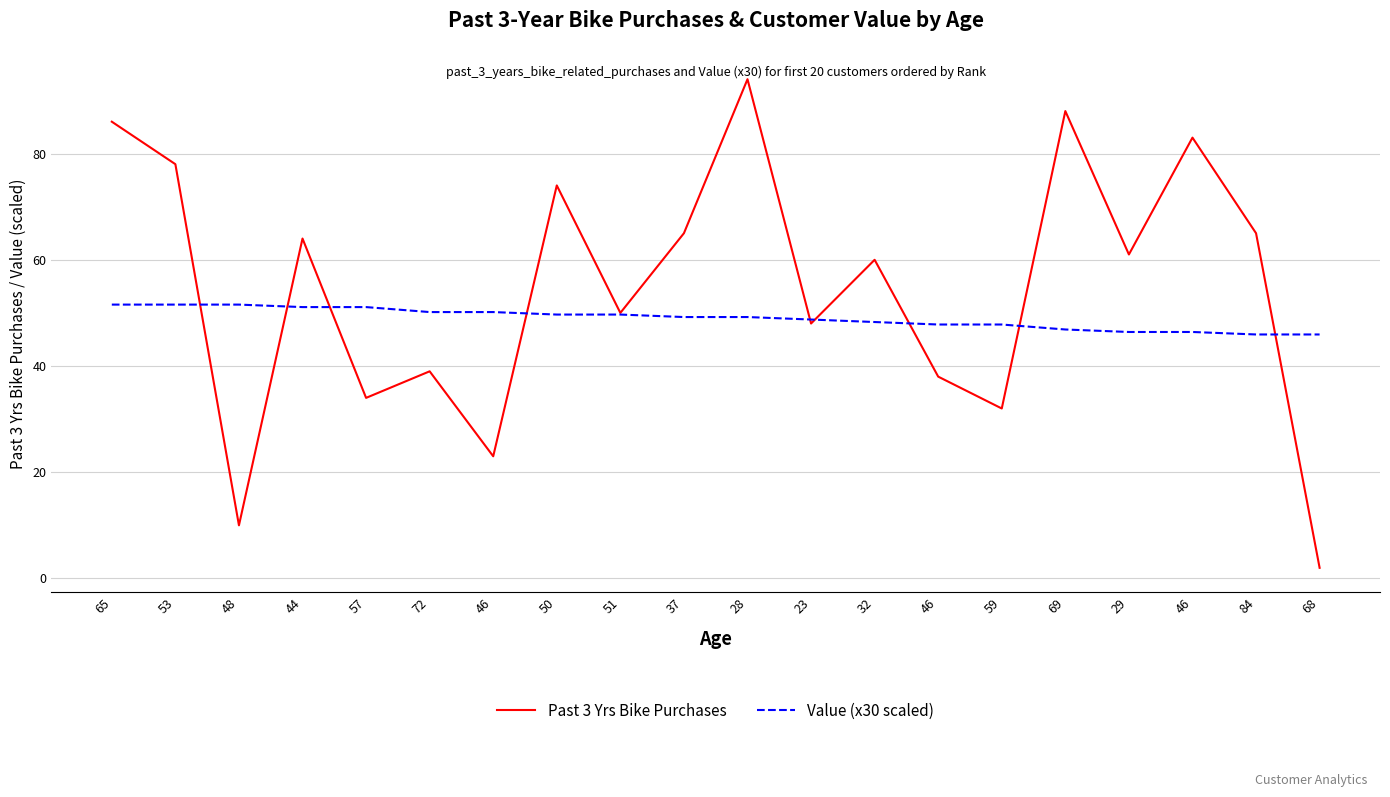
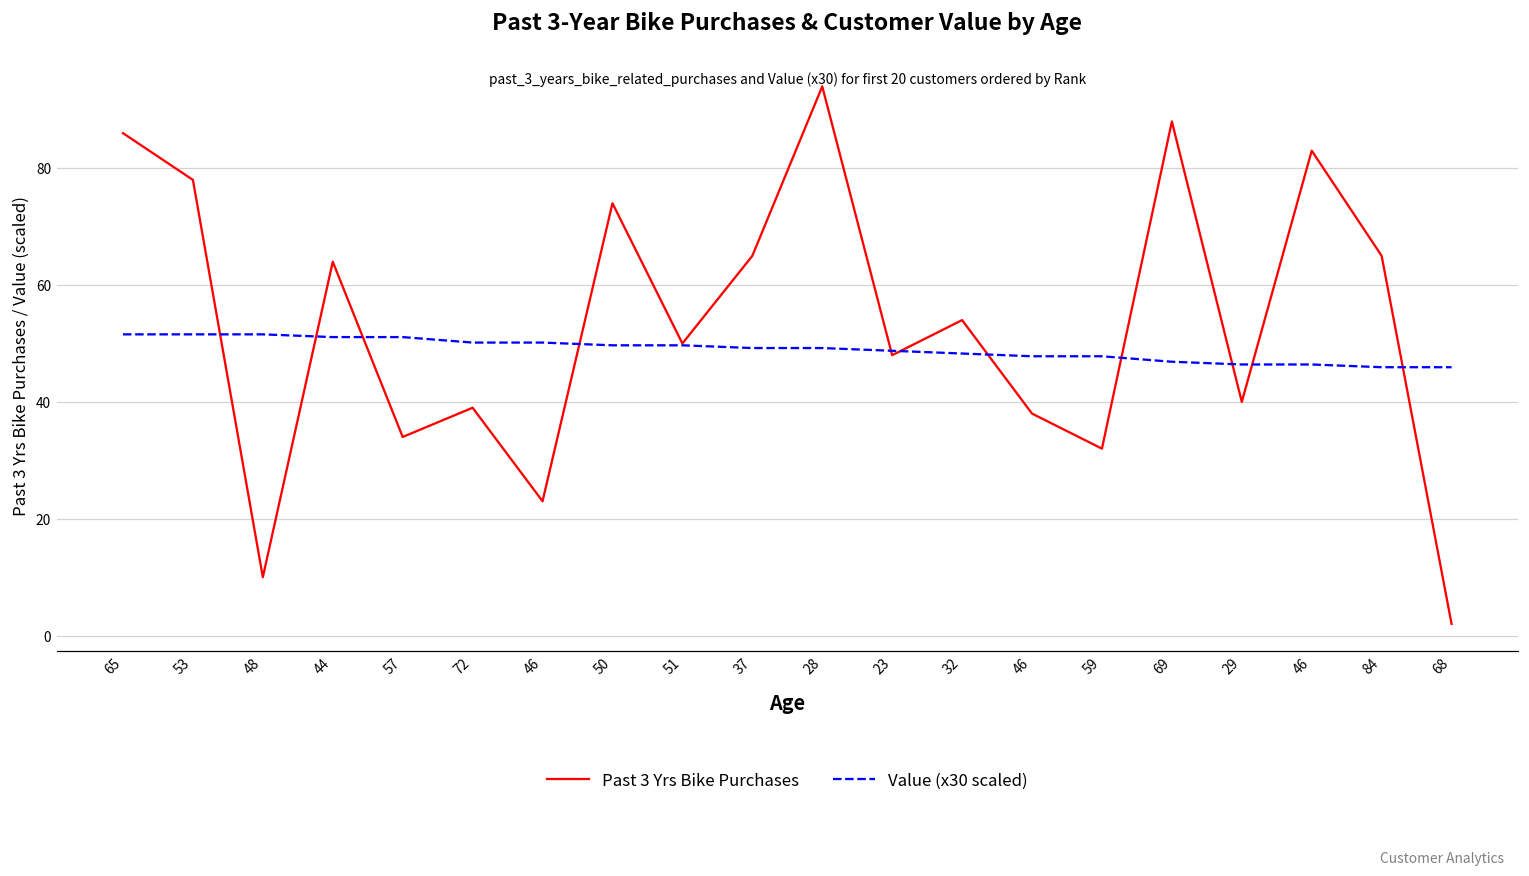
Past 3 Yrs Bike Purchases, 32: 60 -> 54
Past 3 Yrs Bike Purchases, 29: 61 -> 40
